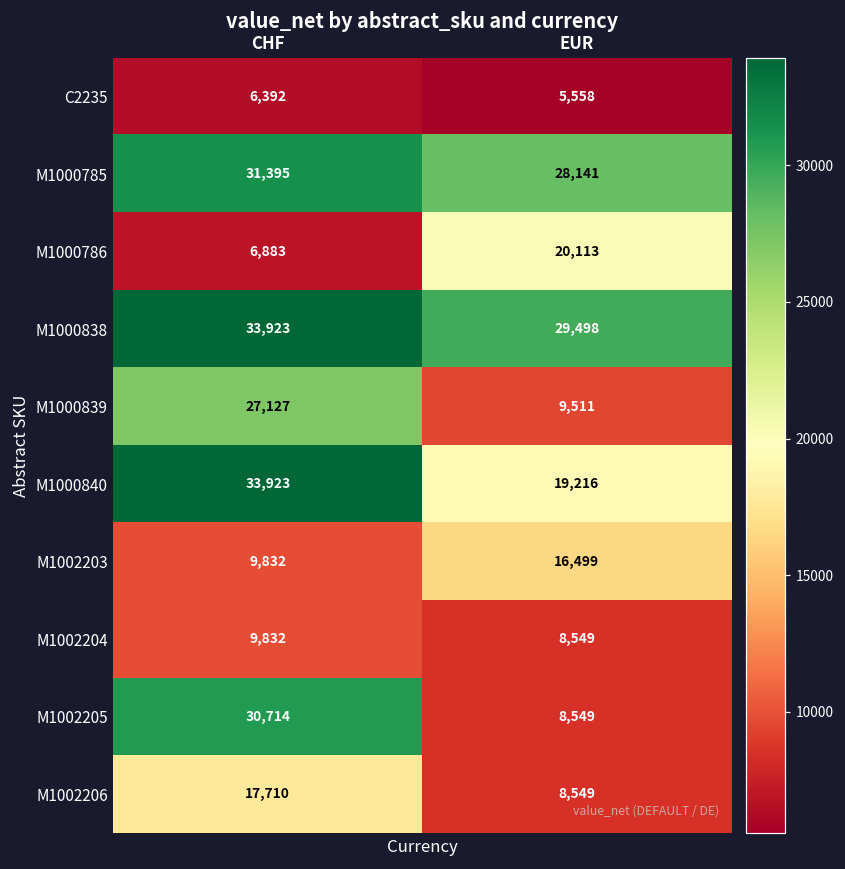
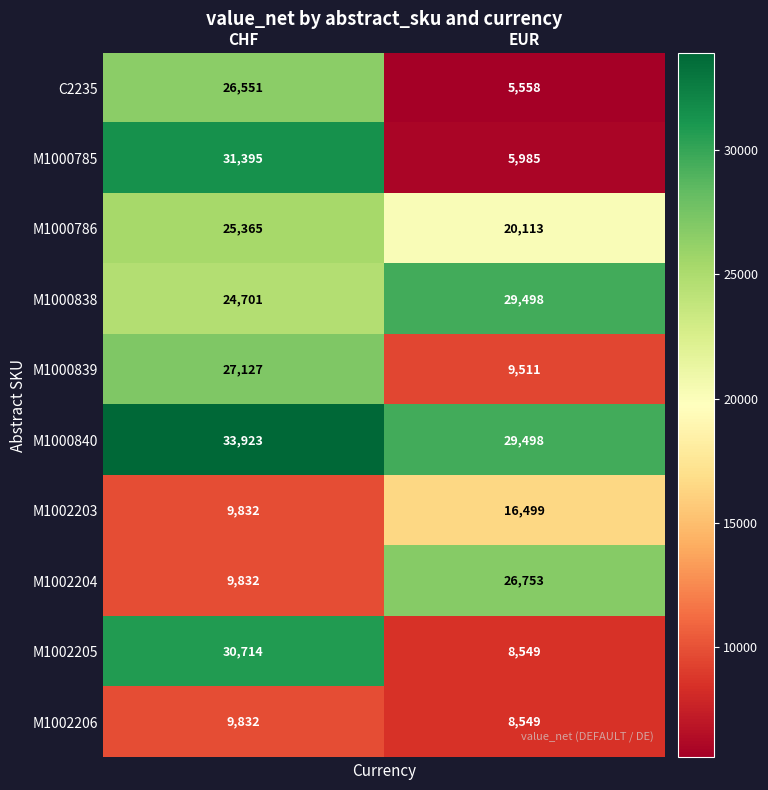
C2235, CHF: 6,392 -> 26,551
M1000785, EUR: 28,141 -> 5,985
M1000786, CHF: 6,883 -> 25,365
M1000838, CHF: 33,923 -> 24,701
M1000840, EUR: 19,216 -> 29,498
M1002204, EUR: 8,549 -> 26,753
M1002206, CHF: 17,710 -> 9,832
